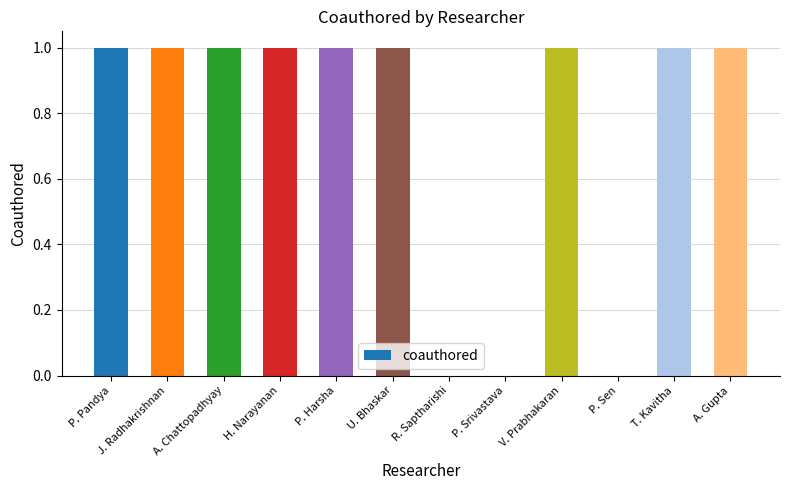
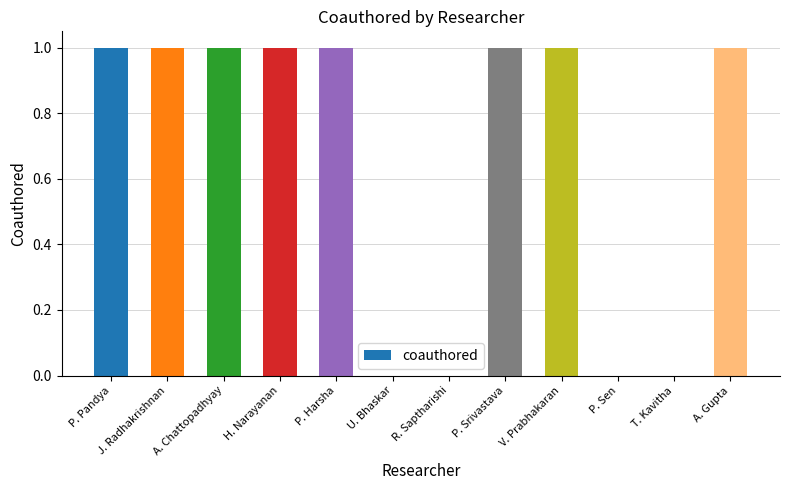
U. Bhaskar: 1 -> 0
P. Srivastava: 0 -> 1
T. Kavitha: 1 -> 0
